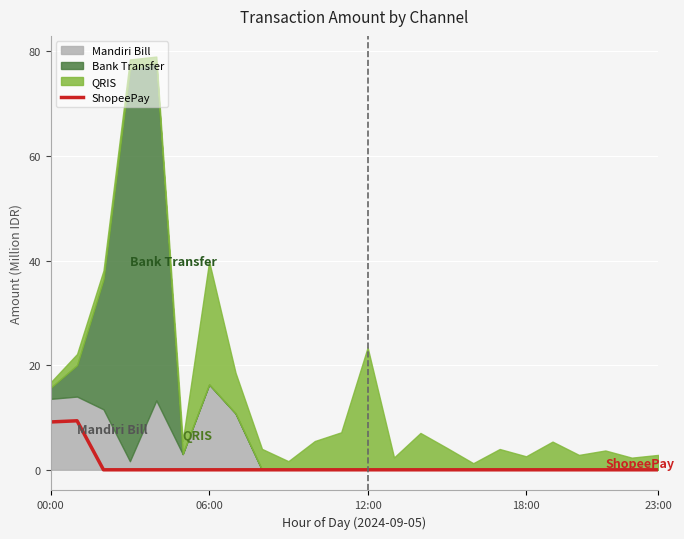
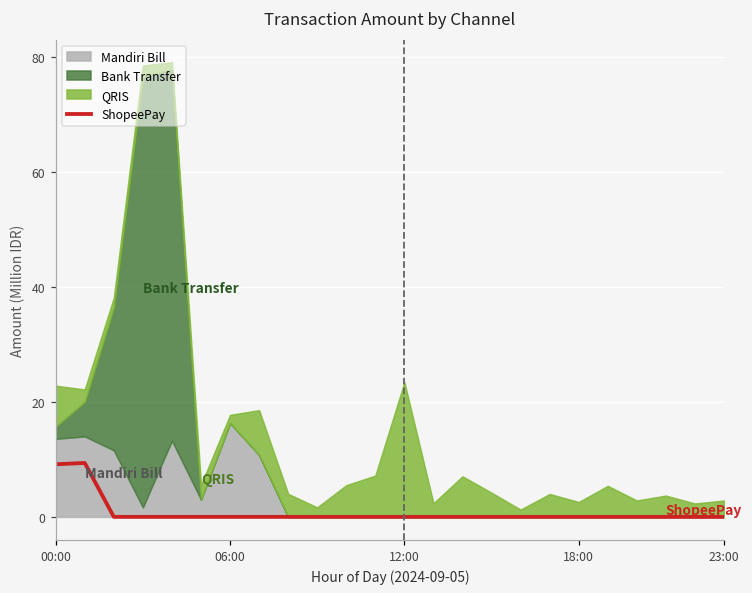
QRIS, 00:00: 1 -> 7
QRIS, 06:00: 24 -> 1
